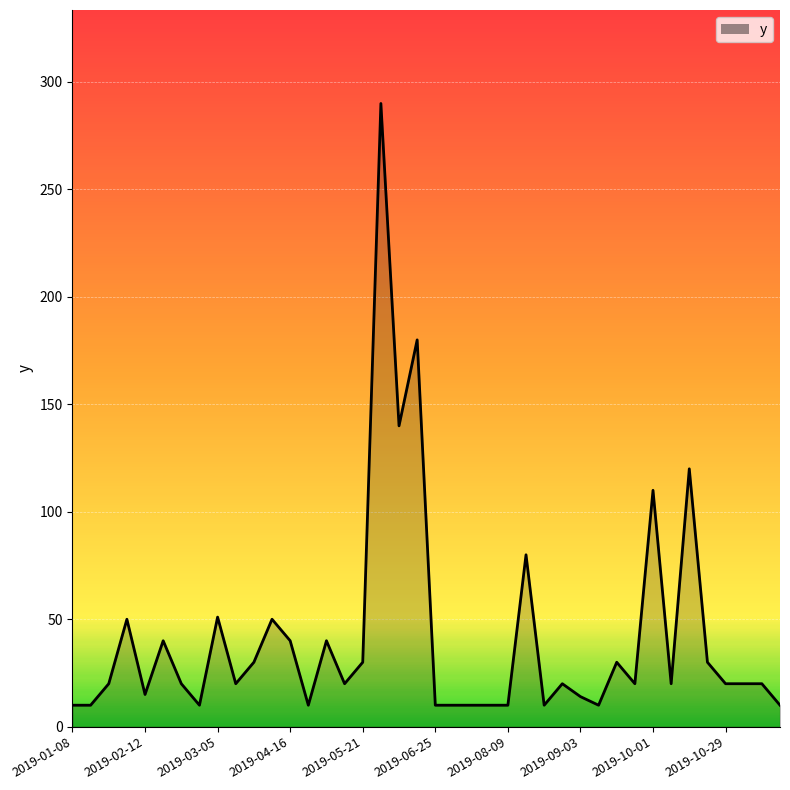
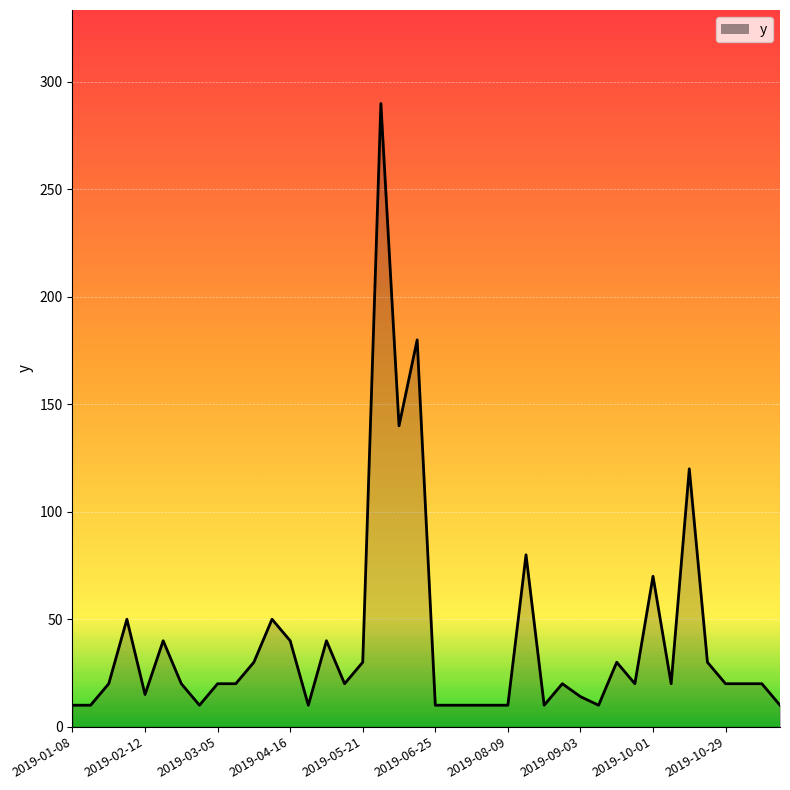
2019-03-05: 51 -> 20
2019-10-01: 110 -> 70
